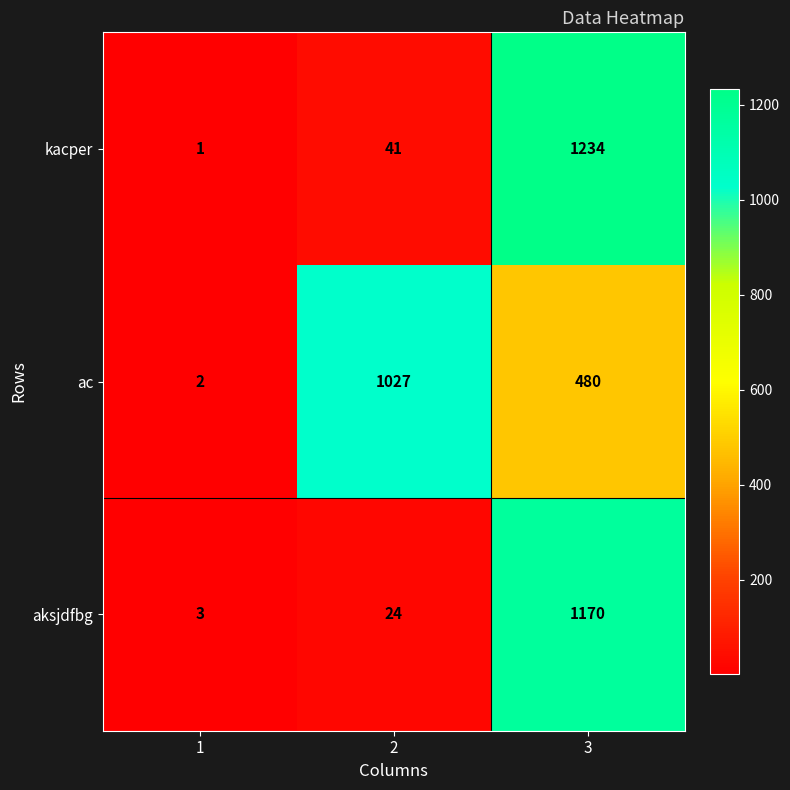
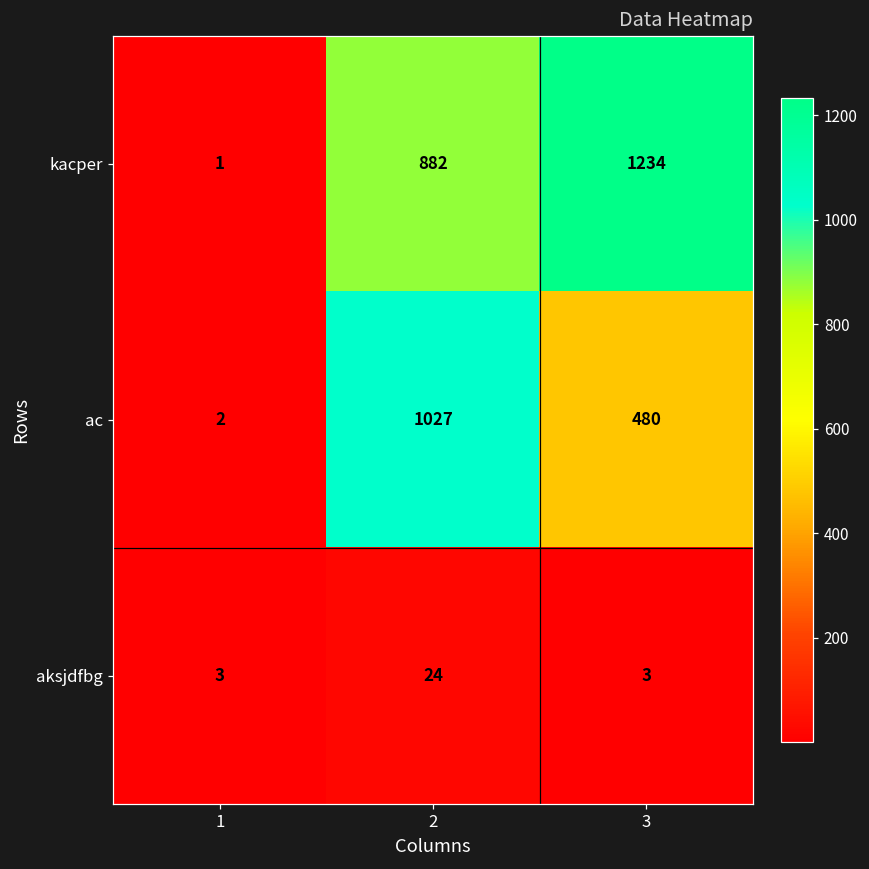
kacper, 2: 41 -> 882
aksjdfbg, 3: 1170 -> 3
